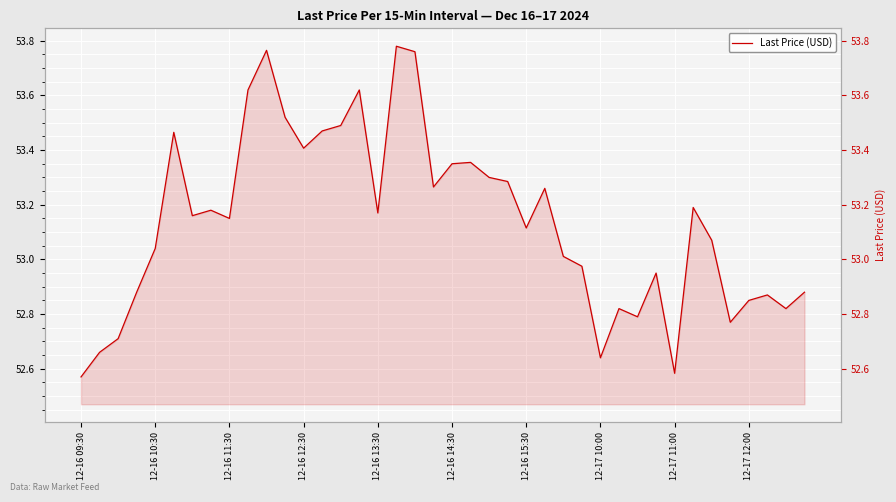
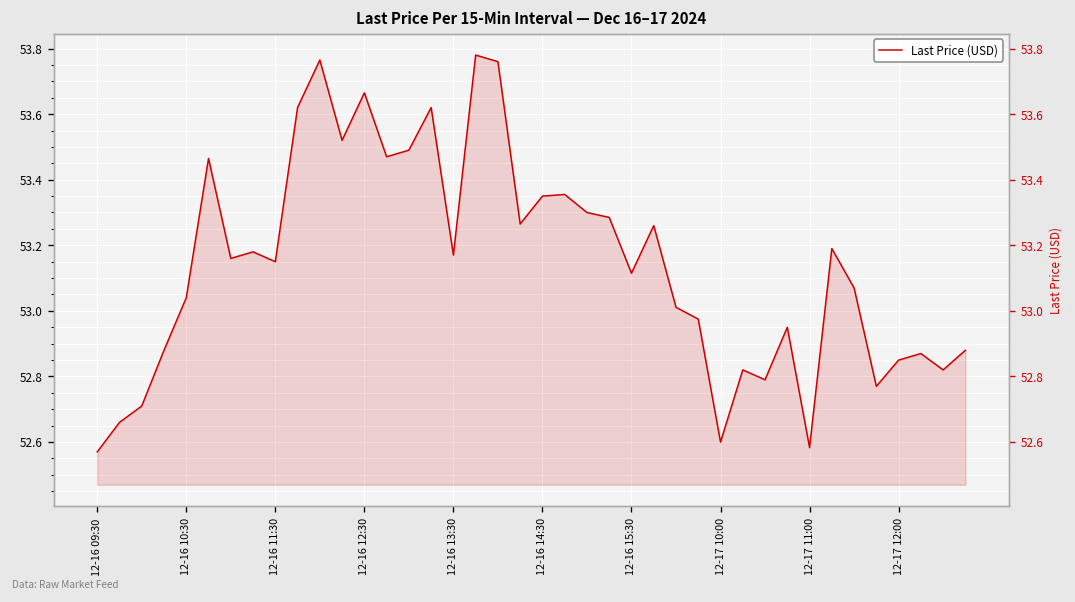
12-16 12:30: 53.41 -> 53.67
12-17 10:00: 52.64 -> 52.60
